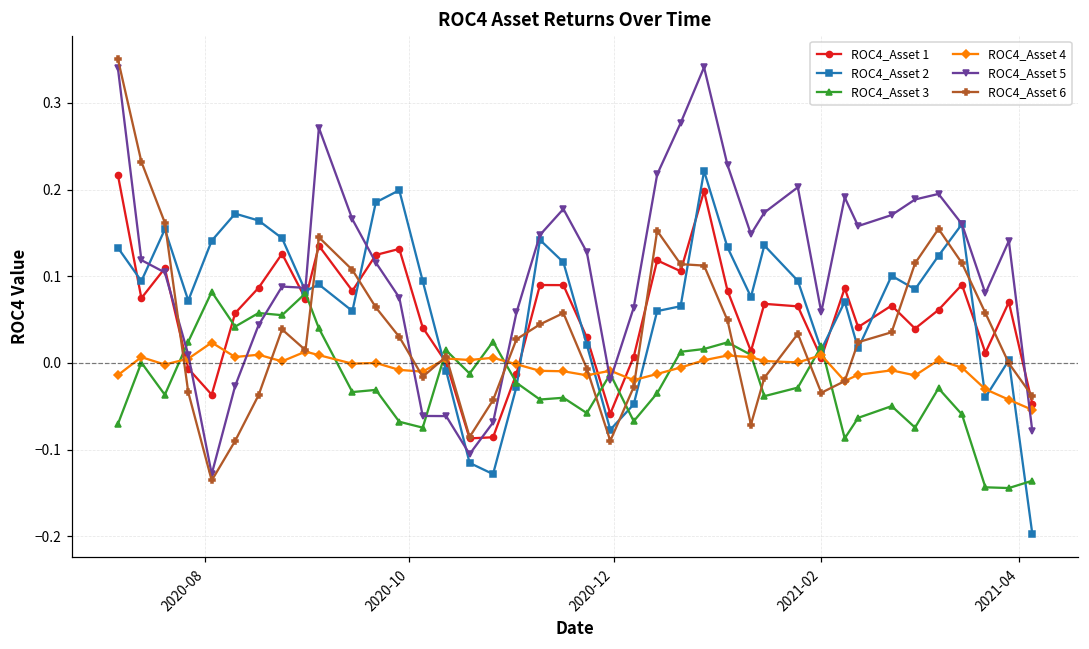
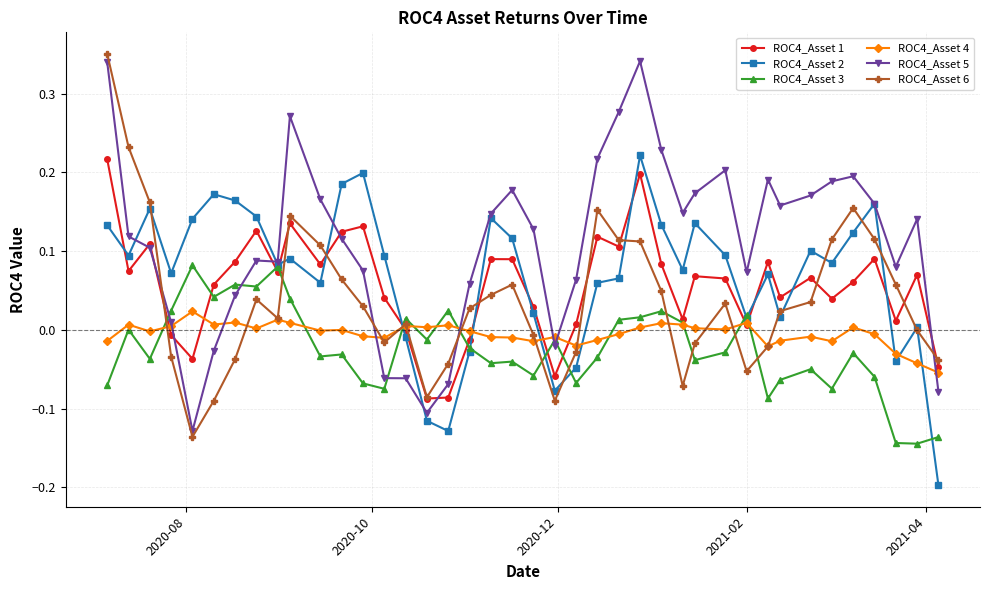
ROC4_Asset 5, 2021-02: 0.06 -> 0.07
ROC4_Asset 6, 2021-02: -0.03 -> -0.05
